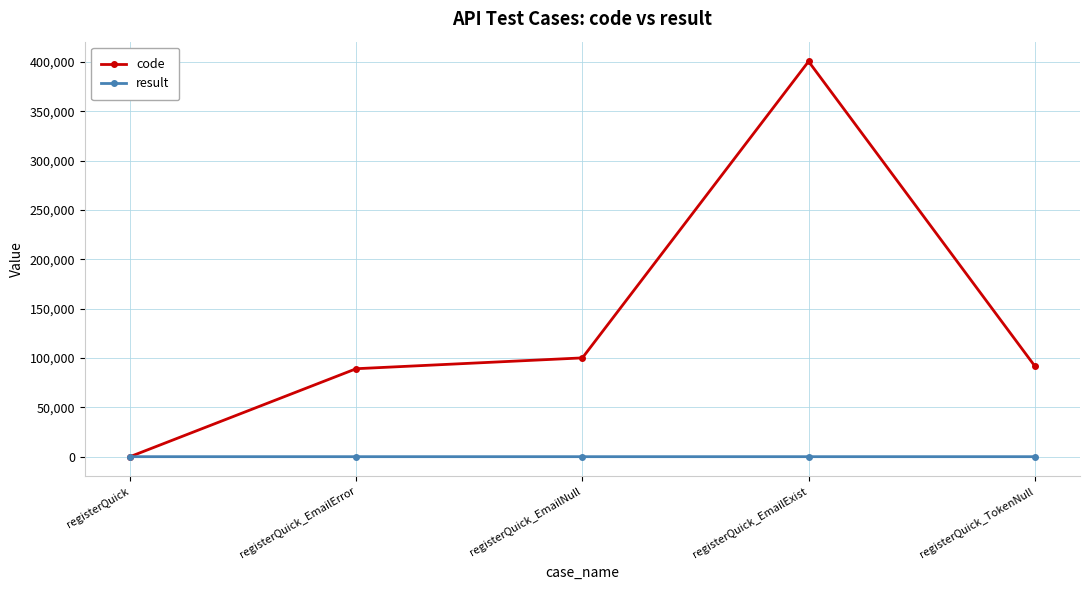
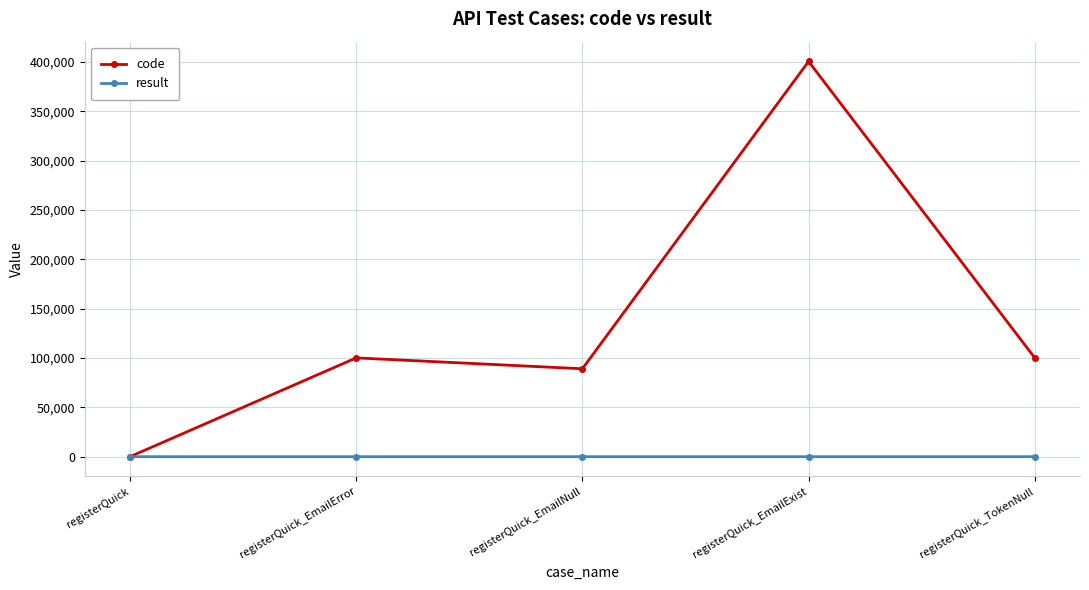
code, registerQuick_EmailError: 90,000 -> 100,000
code, registerQuick_EmailNull: 100,000 -> 90,000
code, registerQuick_TokenNull: 90,000 -> 100,000
